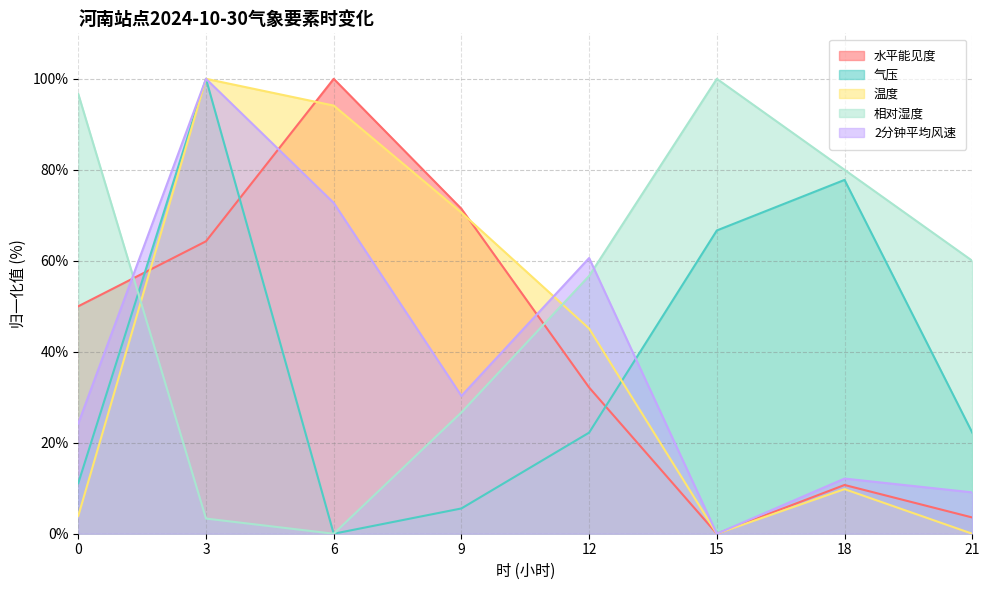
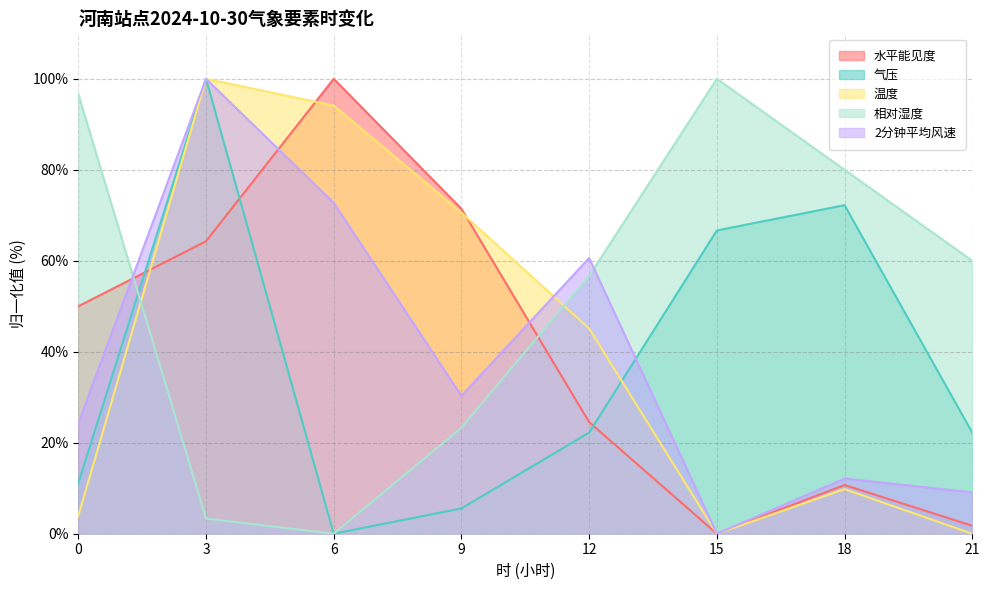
相对湿度, 9: 27% -> 23%
水平能见度, 12: 32% -> 25%
气压, 18: 78% -> 72%
水平能见度, 21: 4% -> 2%
